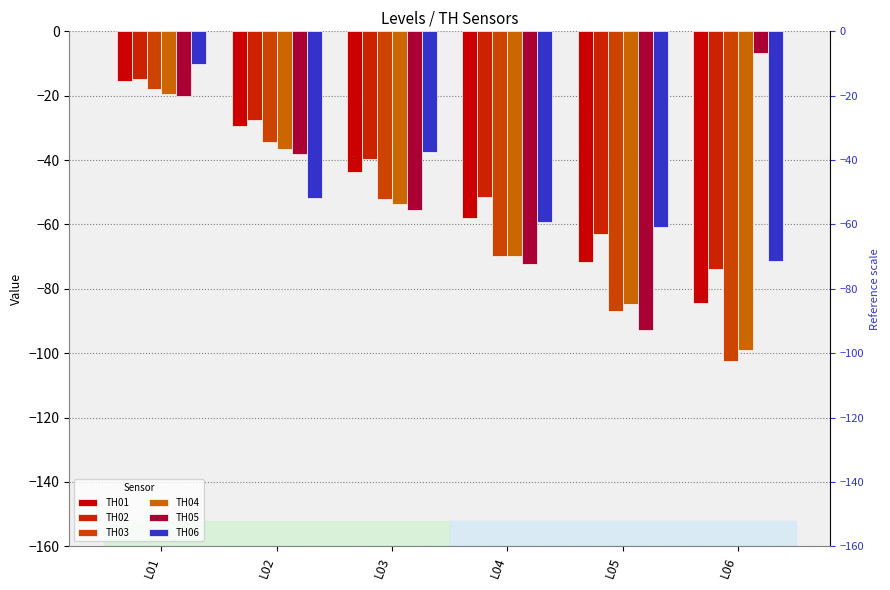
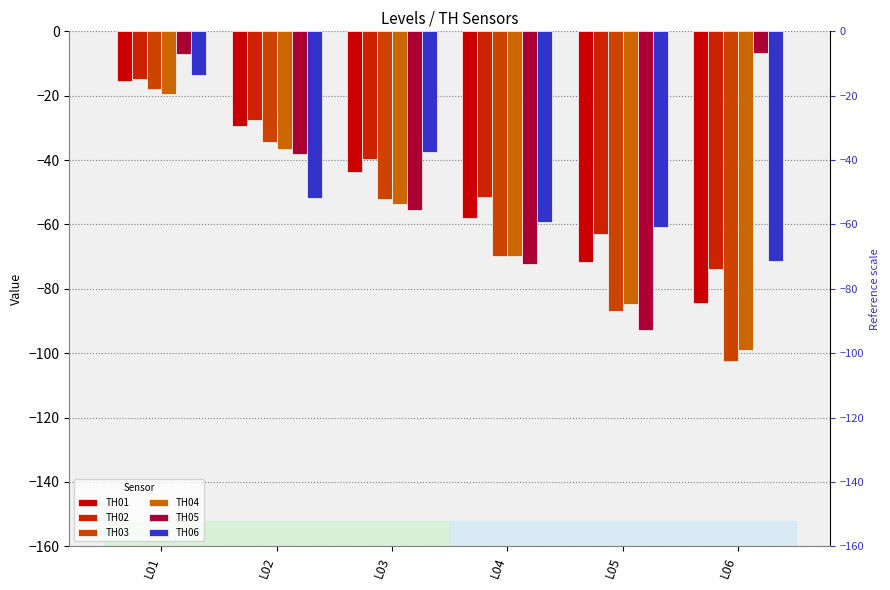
TH05, L01: -20 -> -7
TH06, L01: -10 -> -14
